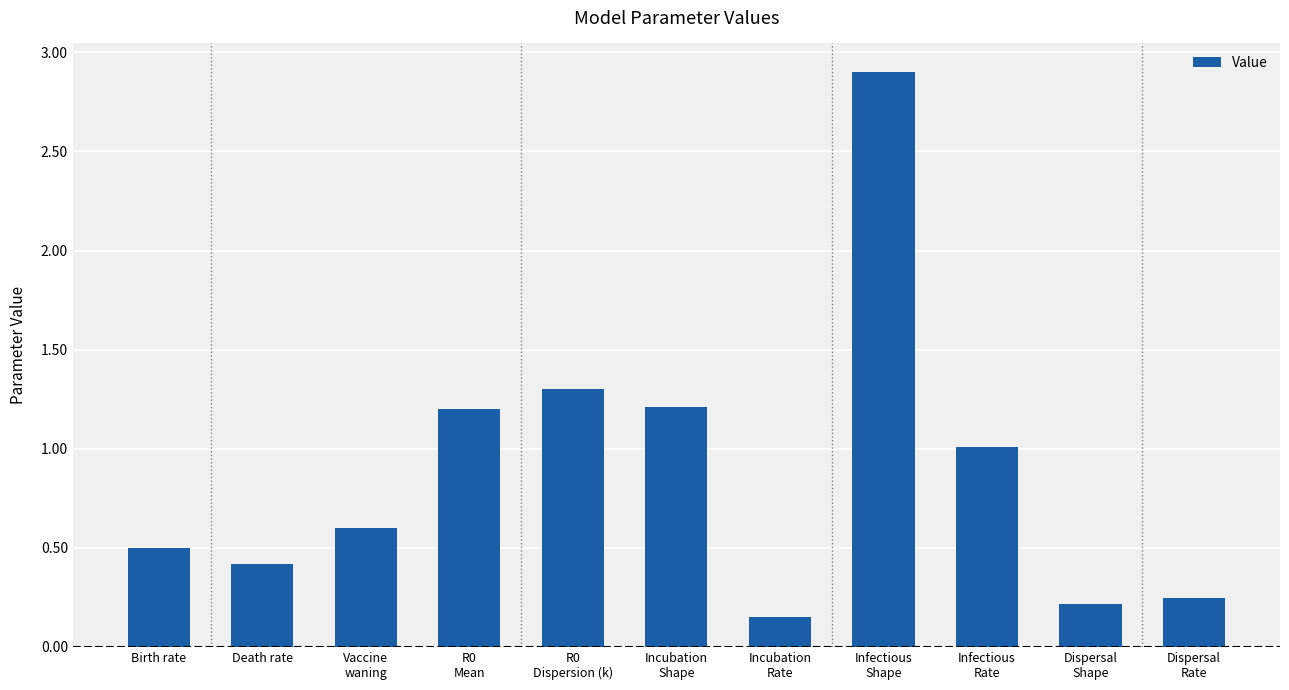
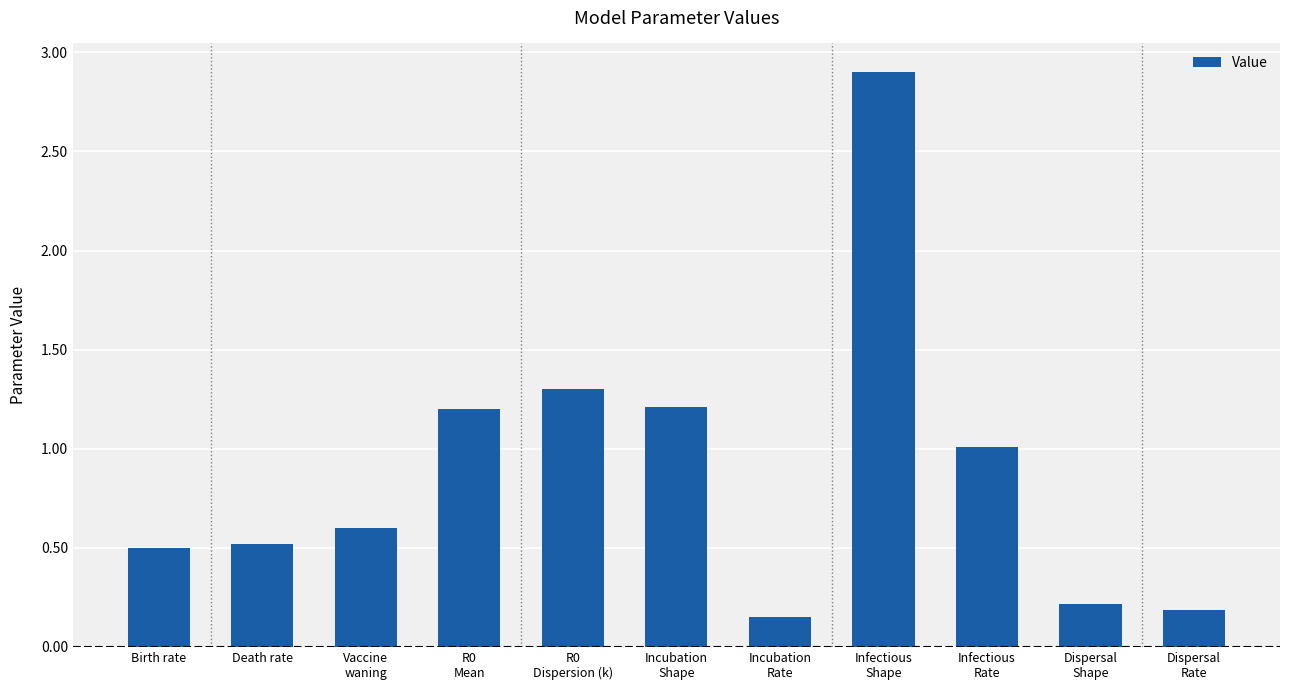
Death rate: 0.42 -> 0.52
Dispersal Rate: 0.25 -> 0.19
